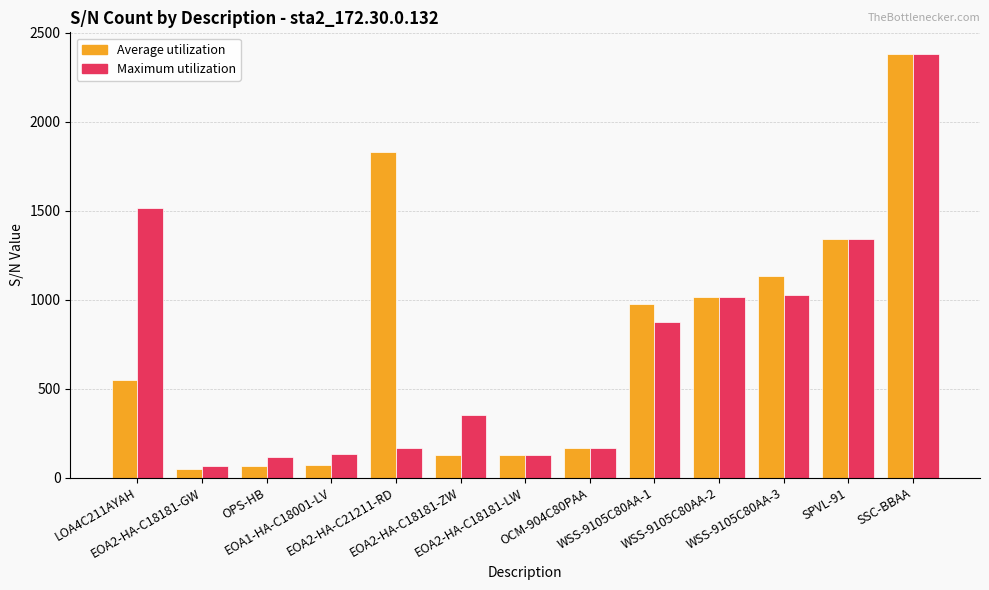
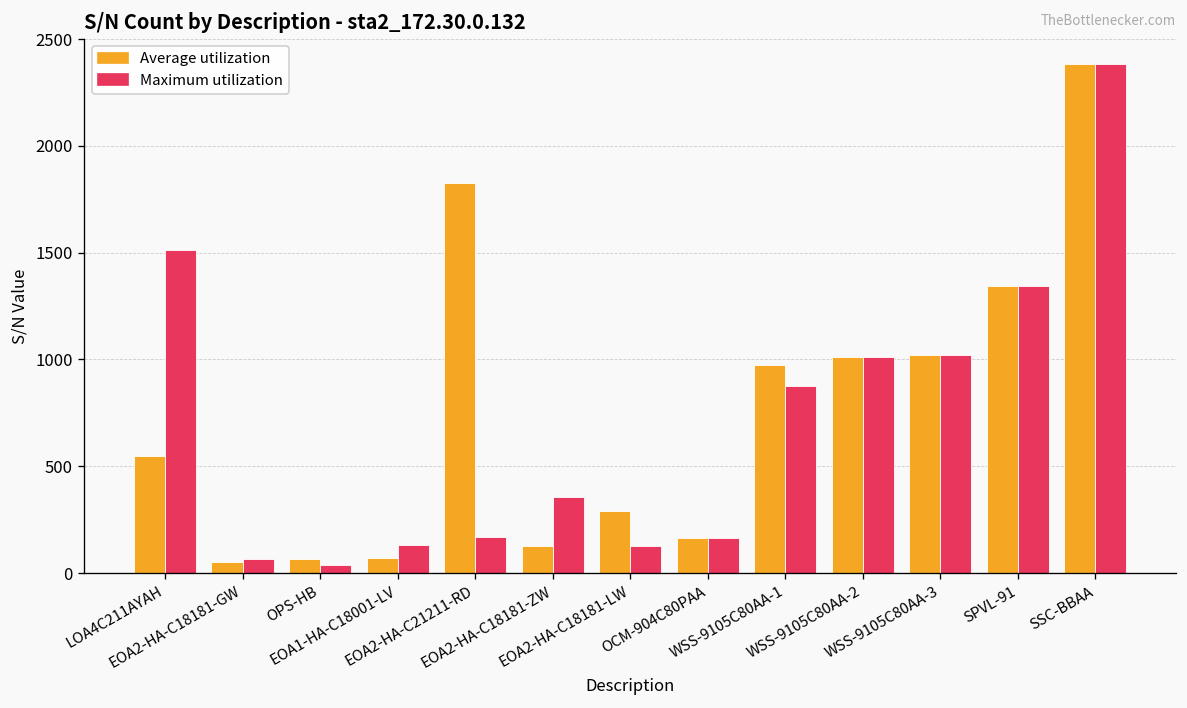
Maximum utilization, OPS-HB: 110 -> 40
Average utilization, EOA2-HA-C18181-LW: 130 -> 290
Average utilization, WSS-9105C80AA-3: 1130 -> 1020
